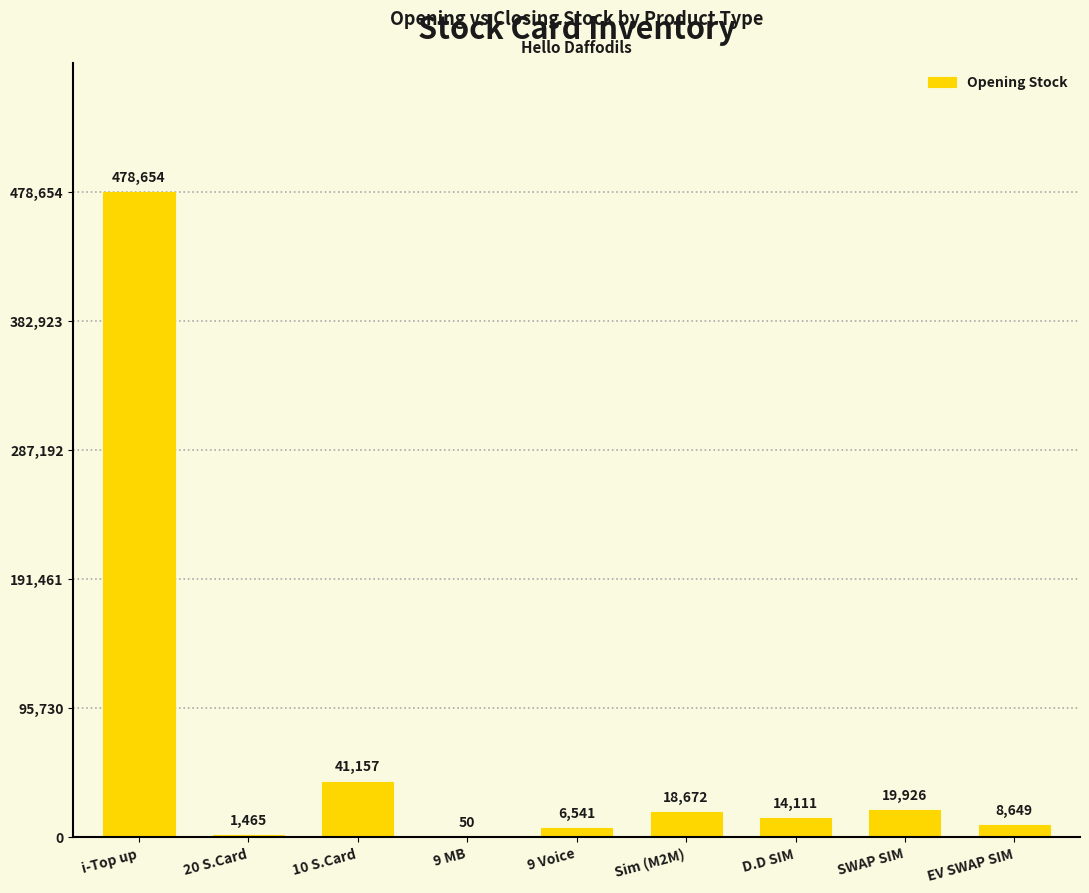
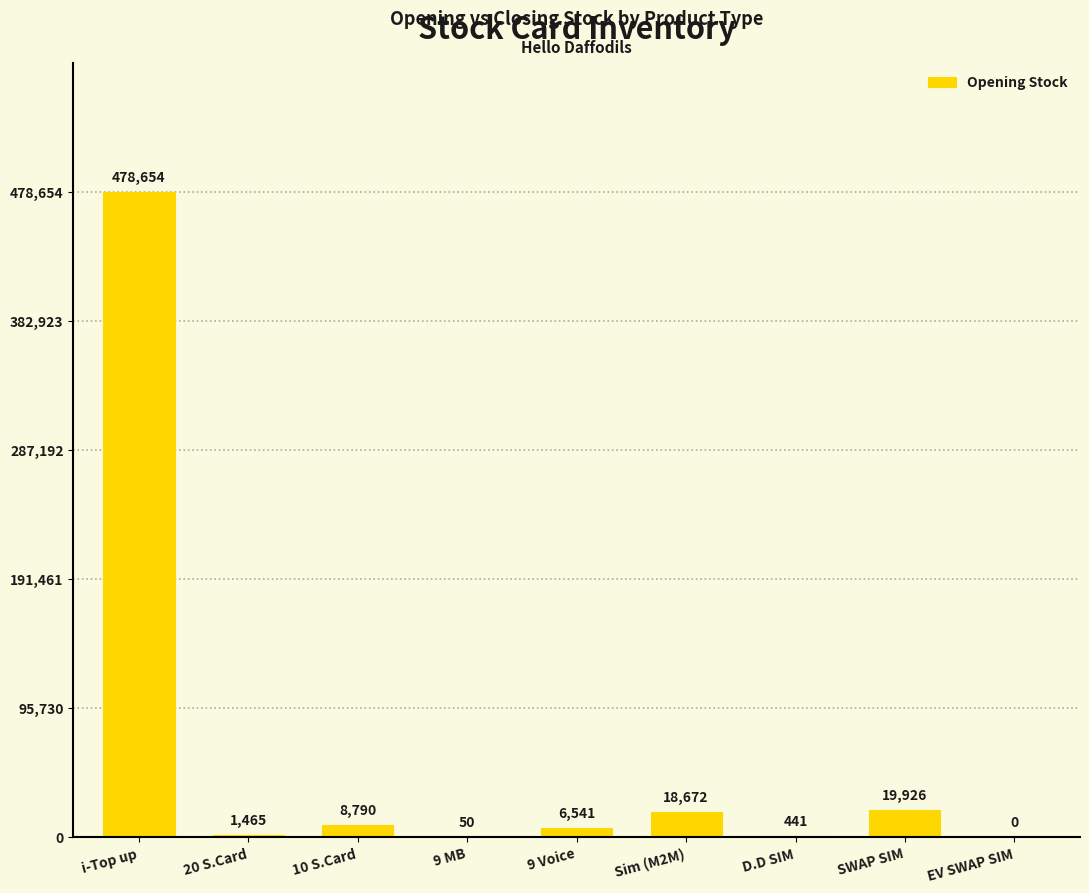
10 S.Card: 41,157 -> 8,790
D.D SIM: 14,111 -> 441
EV SWAP SIM: 8,649 -> 0
